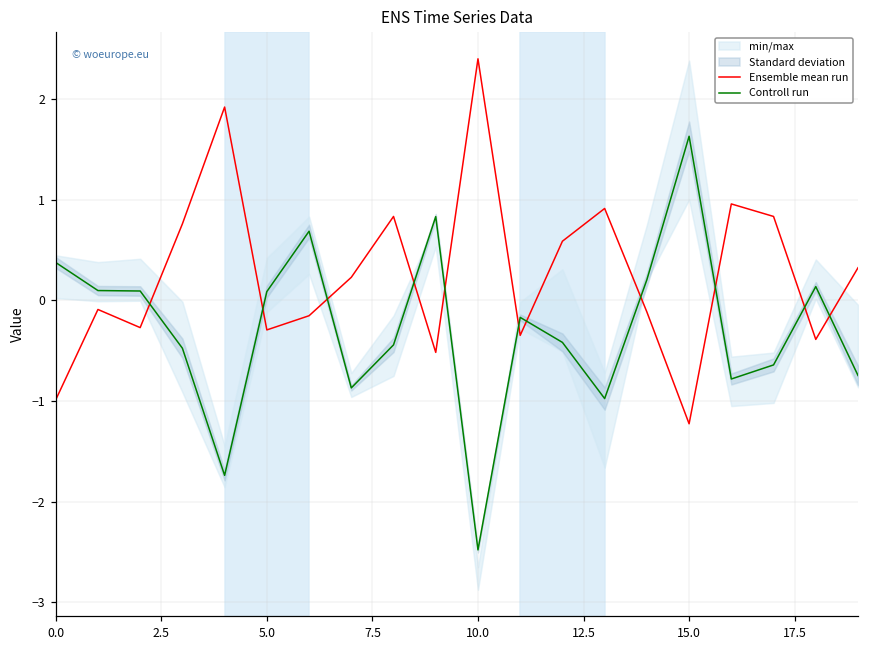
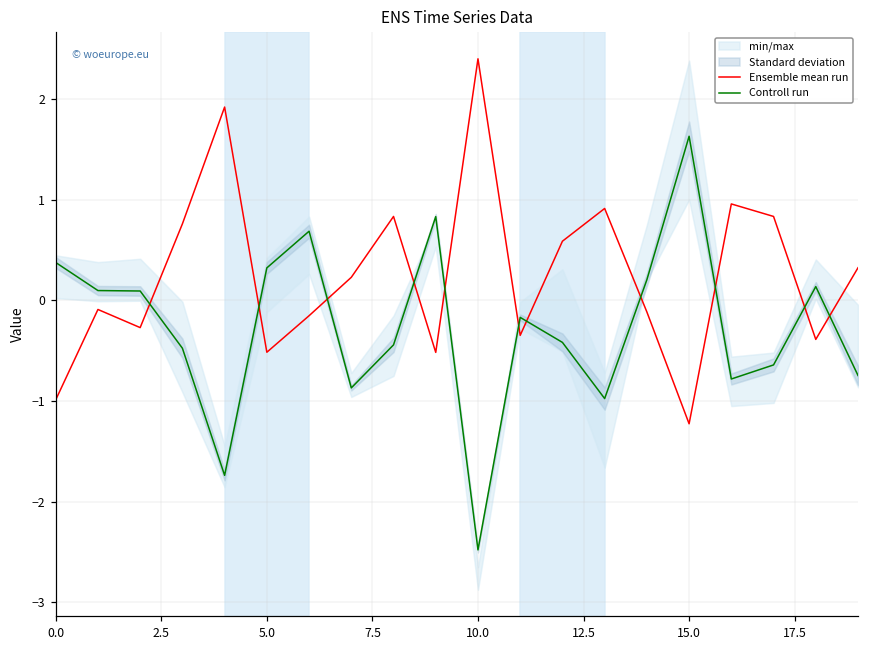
Ensemble mean run, 5.0: -0.3 -> -0.5
Controll run, 5.0: 0.1 -> 0.3
